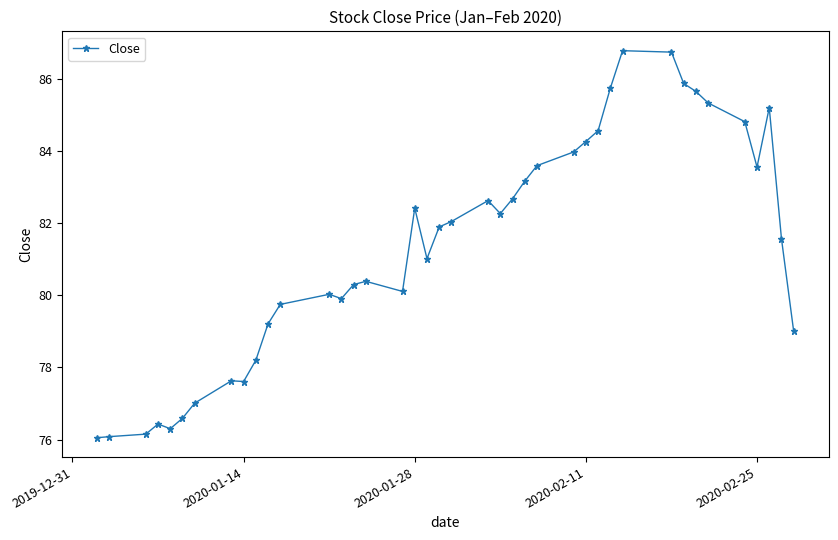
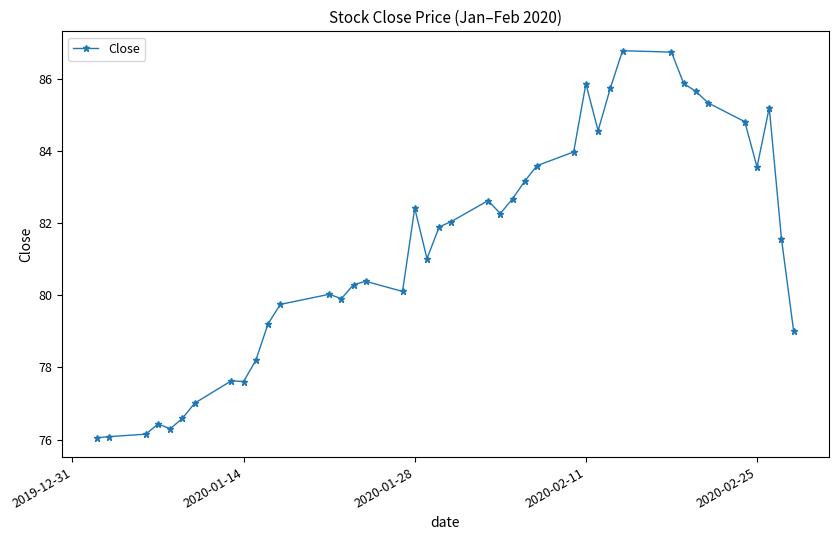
2020-02-11: 84.3 -> 85.9
